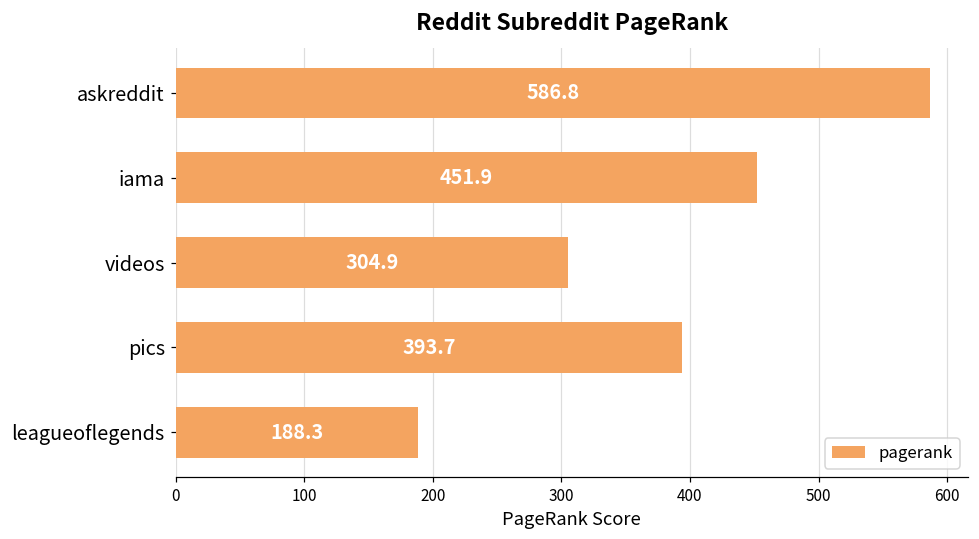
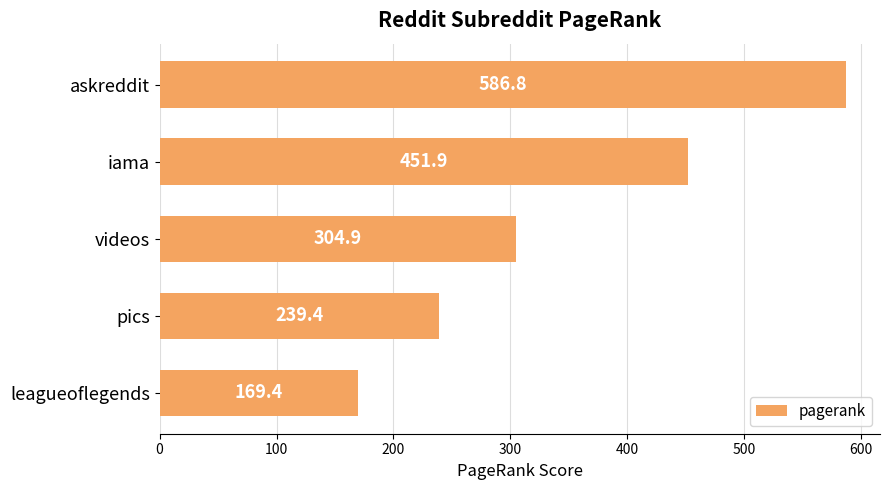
pics: 393.7 -> 239.4
leagueoflegends: 188.3 -> 169.4
